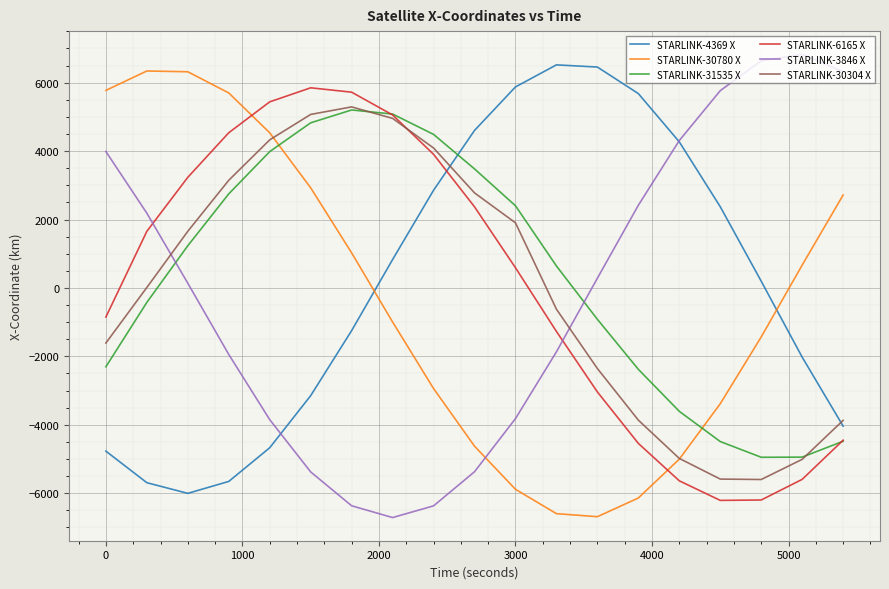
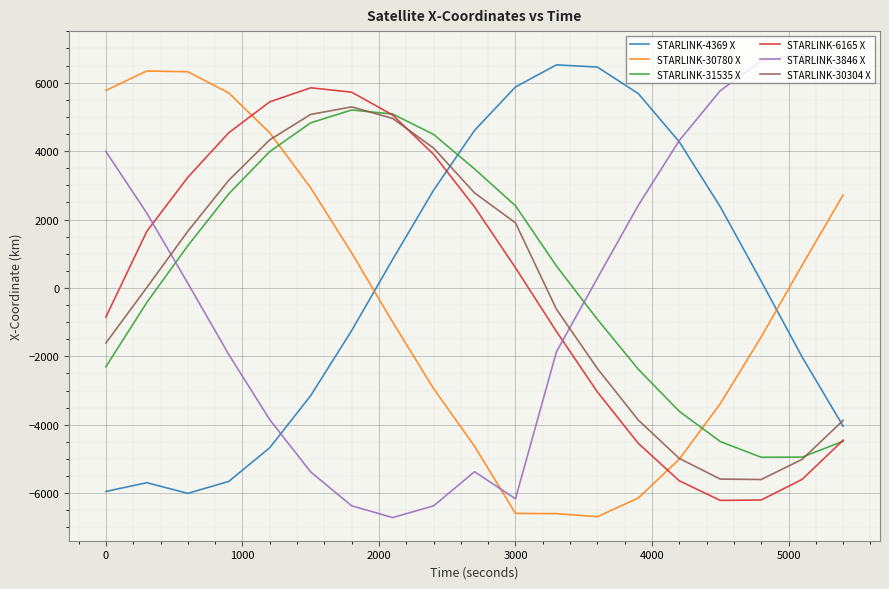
STARLINK-4369 X, 0: -4800 -> -5900
STARLINK-30780 X, 3000: -5900 -> -6600
STARLINK-3846 X, 3000: -3800 -> -6200
